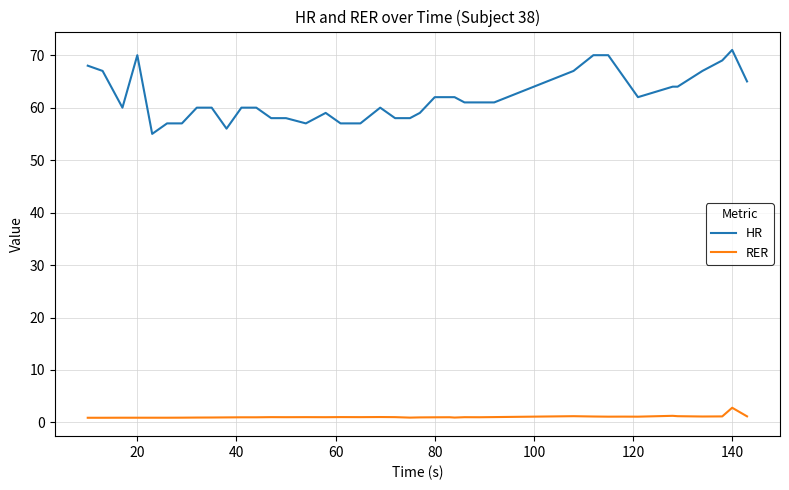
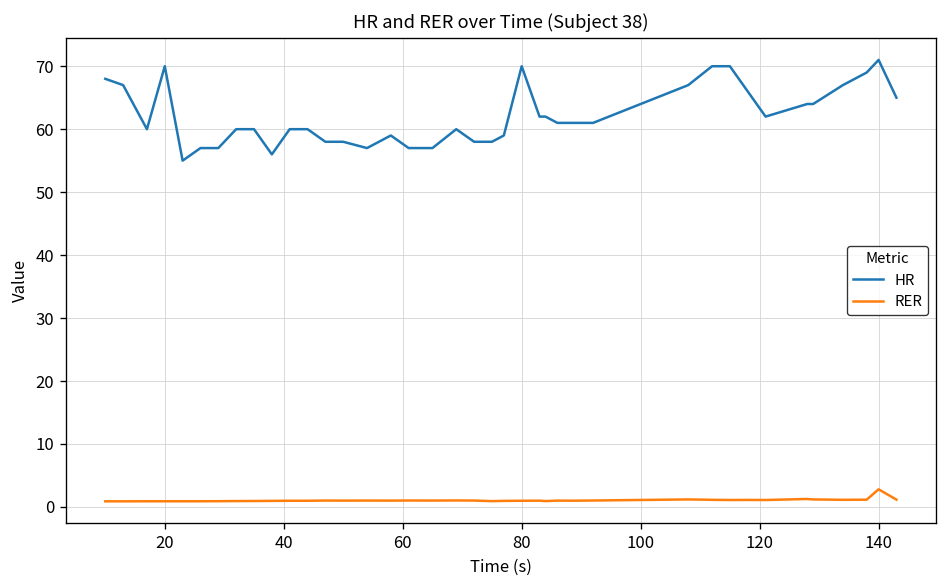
HR, 80: 62 -> 70
